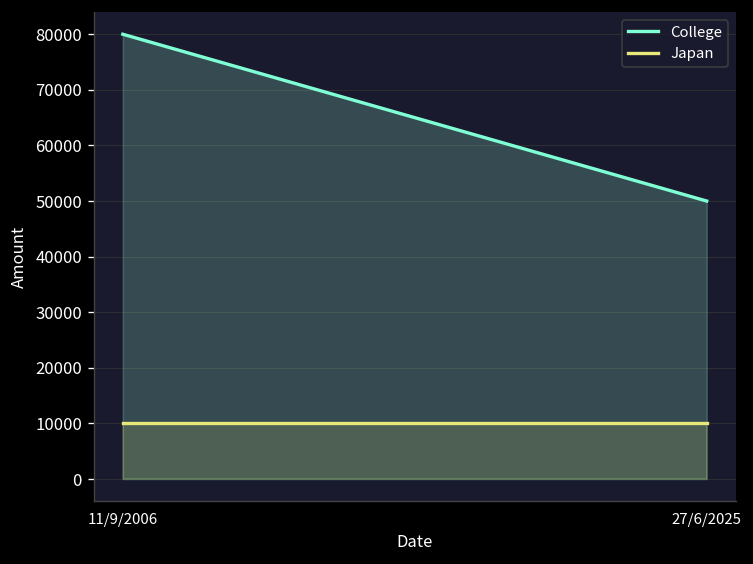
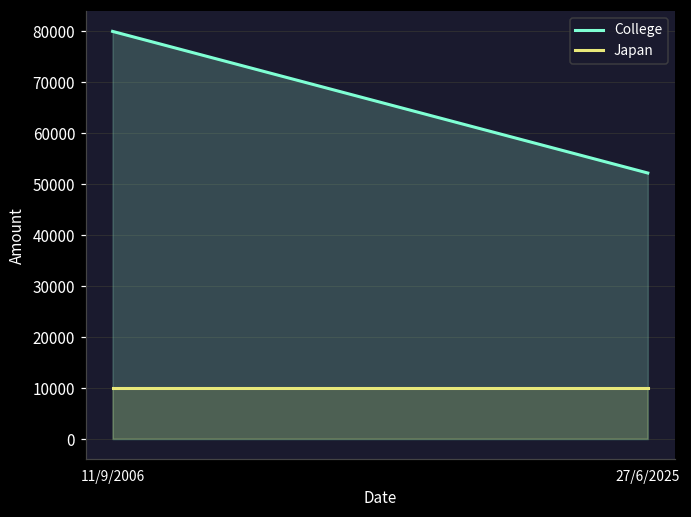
College, 27/6/2025: 50000 -> 52000
